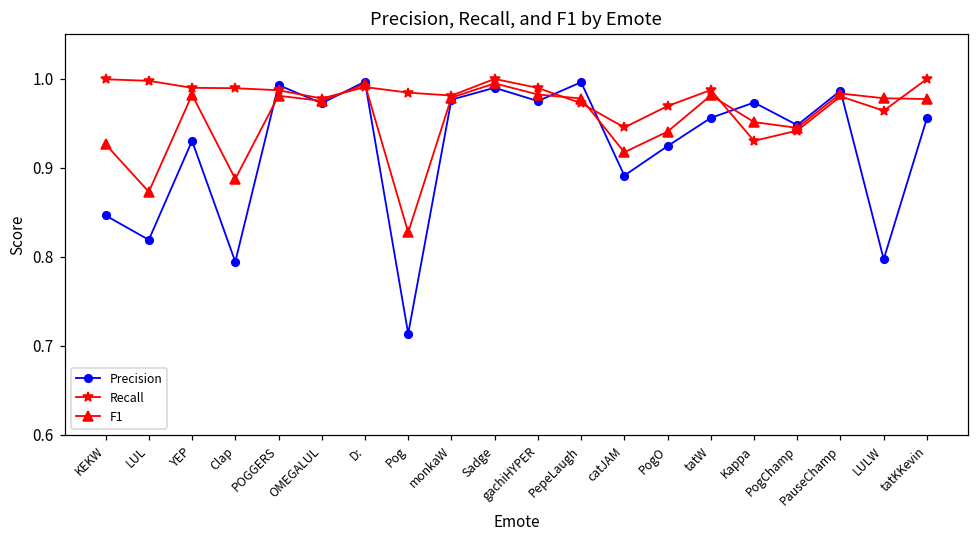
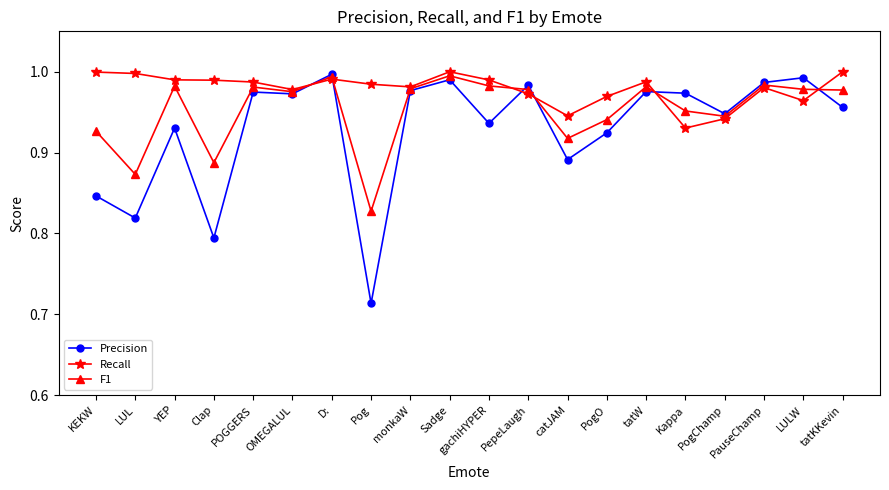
Precision, POGGERS: 0.99 -> 0.97
Precision, gachiHYPER: 0.98 -> 0.94
Precision, PepeLaugh: 1.00 -> 0.98
Precision, tatW: 0.96 -> 0.98
Precision, LULW: 0.80 -> 0.99
